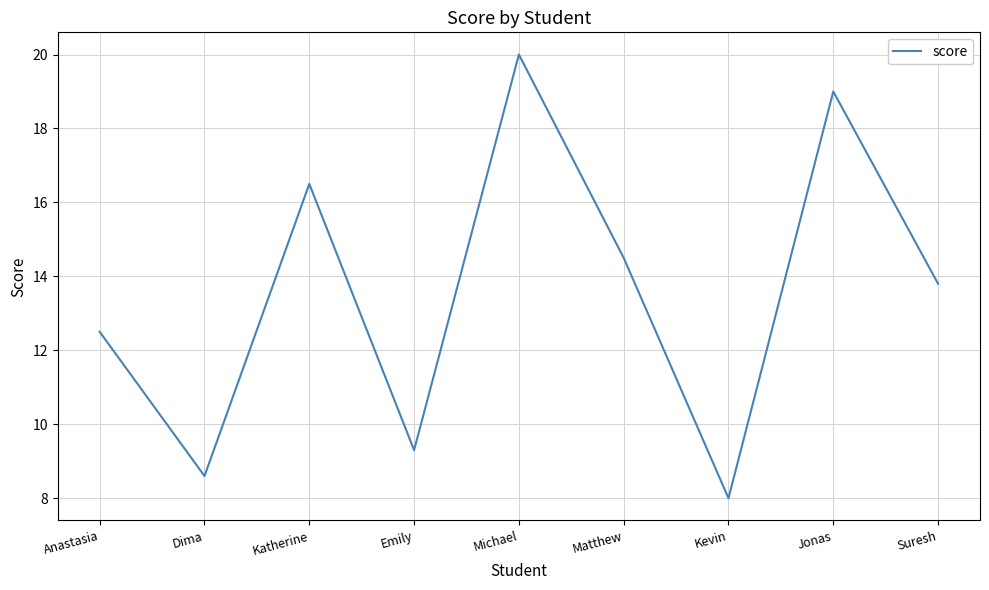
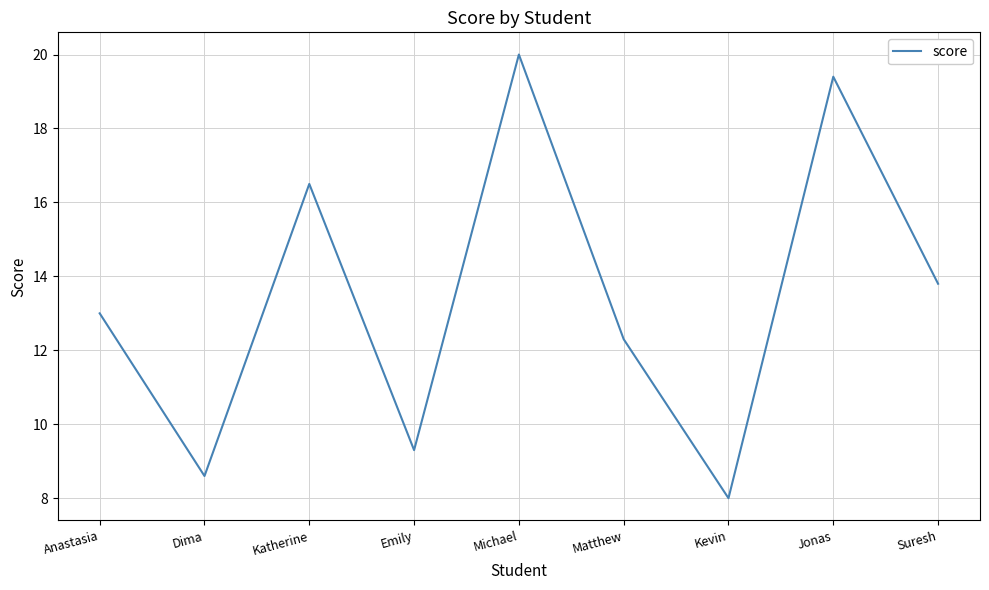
Anastasia: 12.5 -> 13.0
Matthew: 14.5 -> 12.3
Jonas: 19.0 -> 19.4
